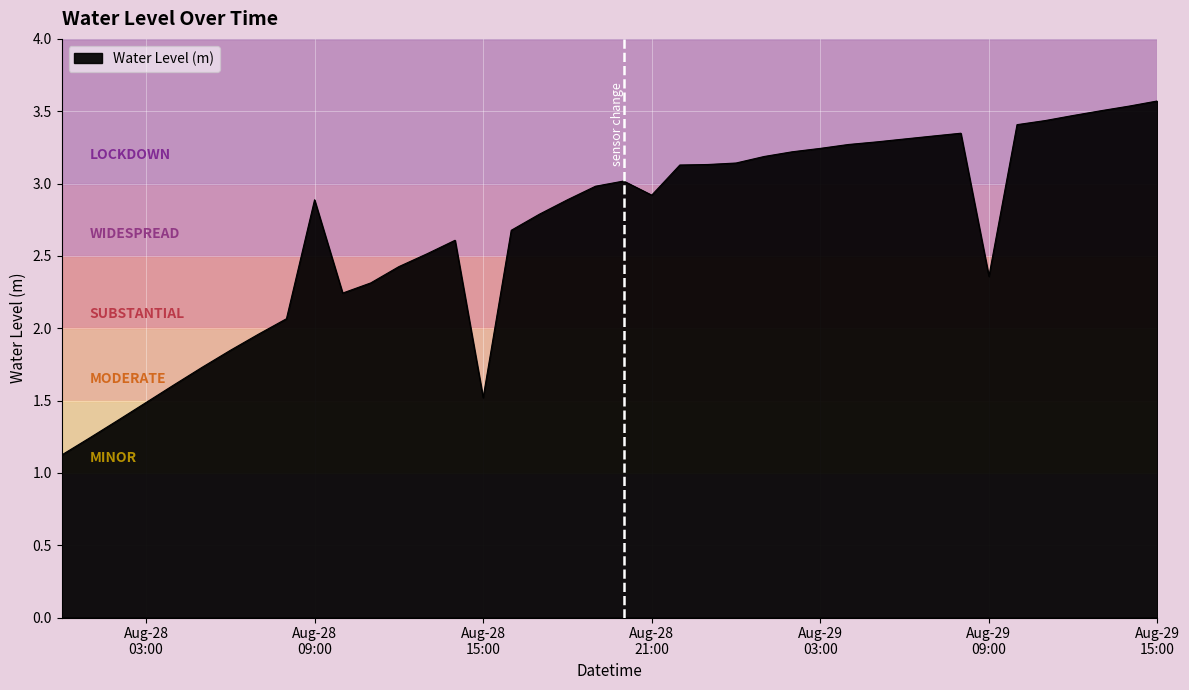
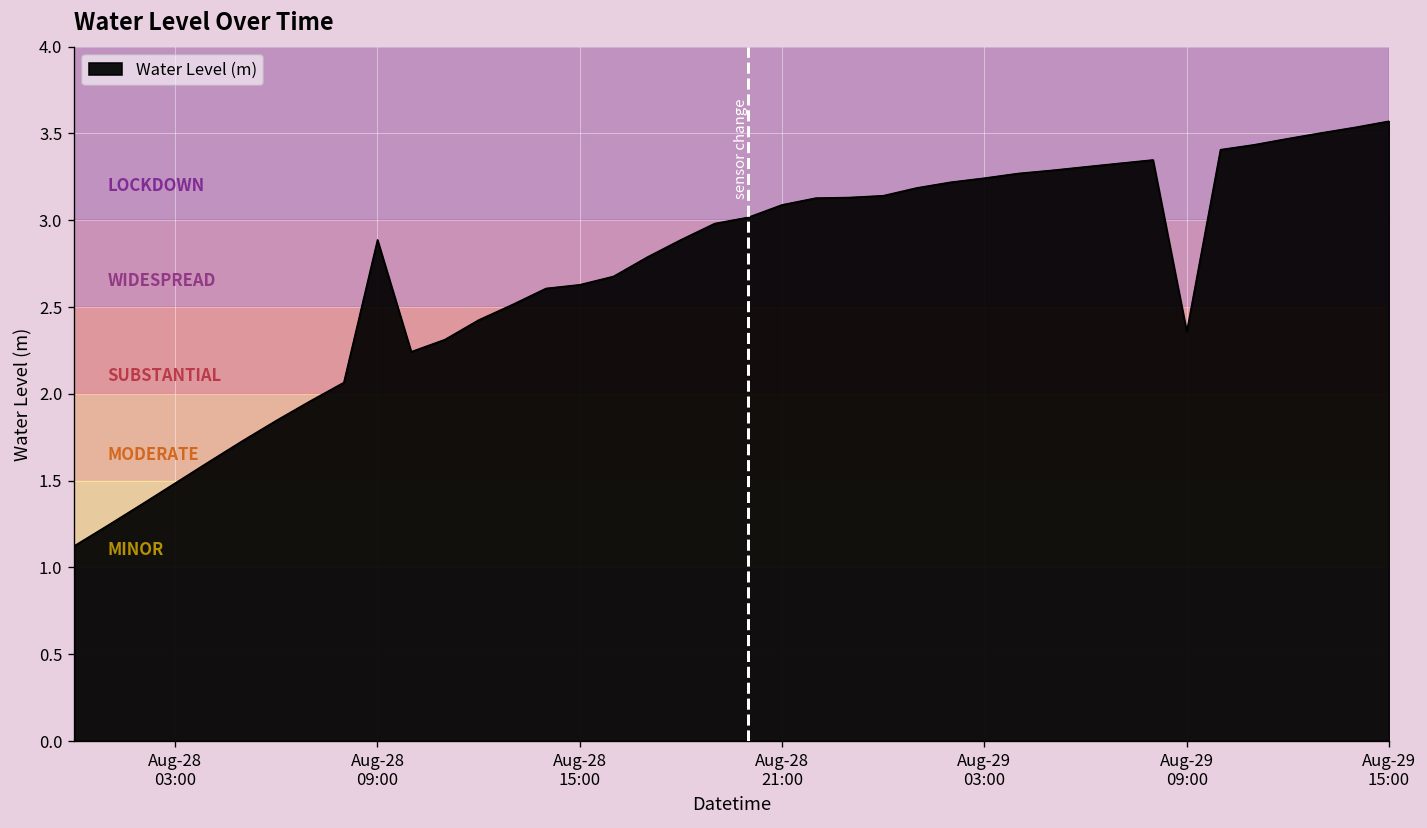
Aug-28 15:00: 1.52 -> 2.63
Aug-28 21:00: 2.92 -> 3.09
